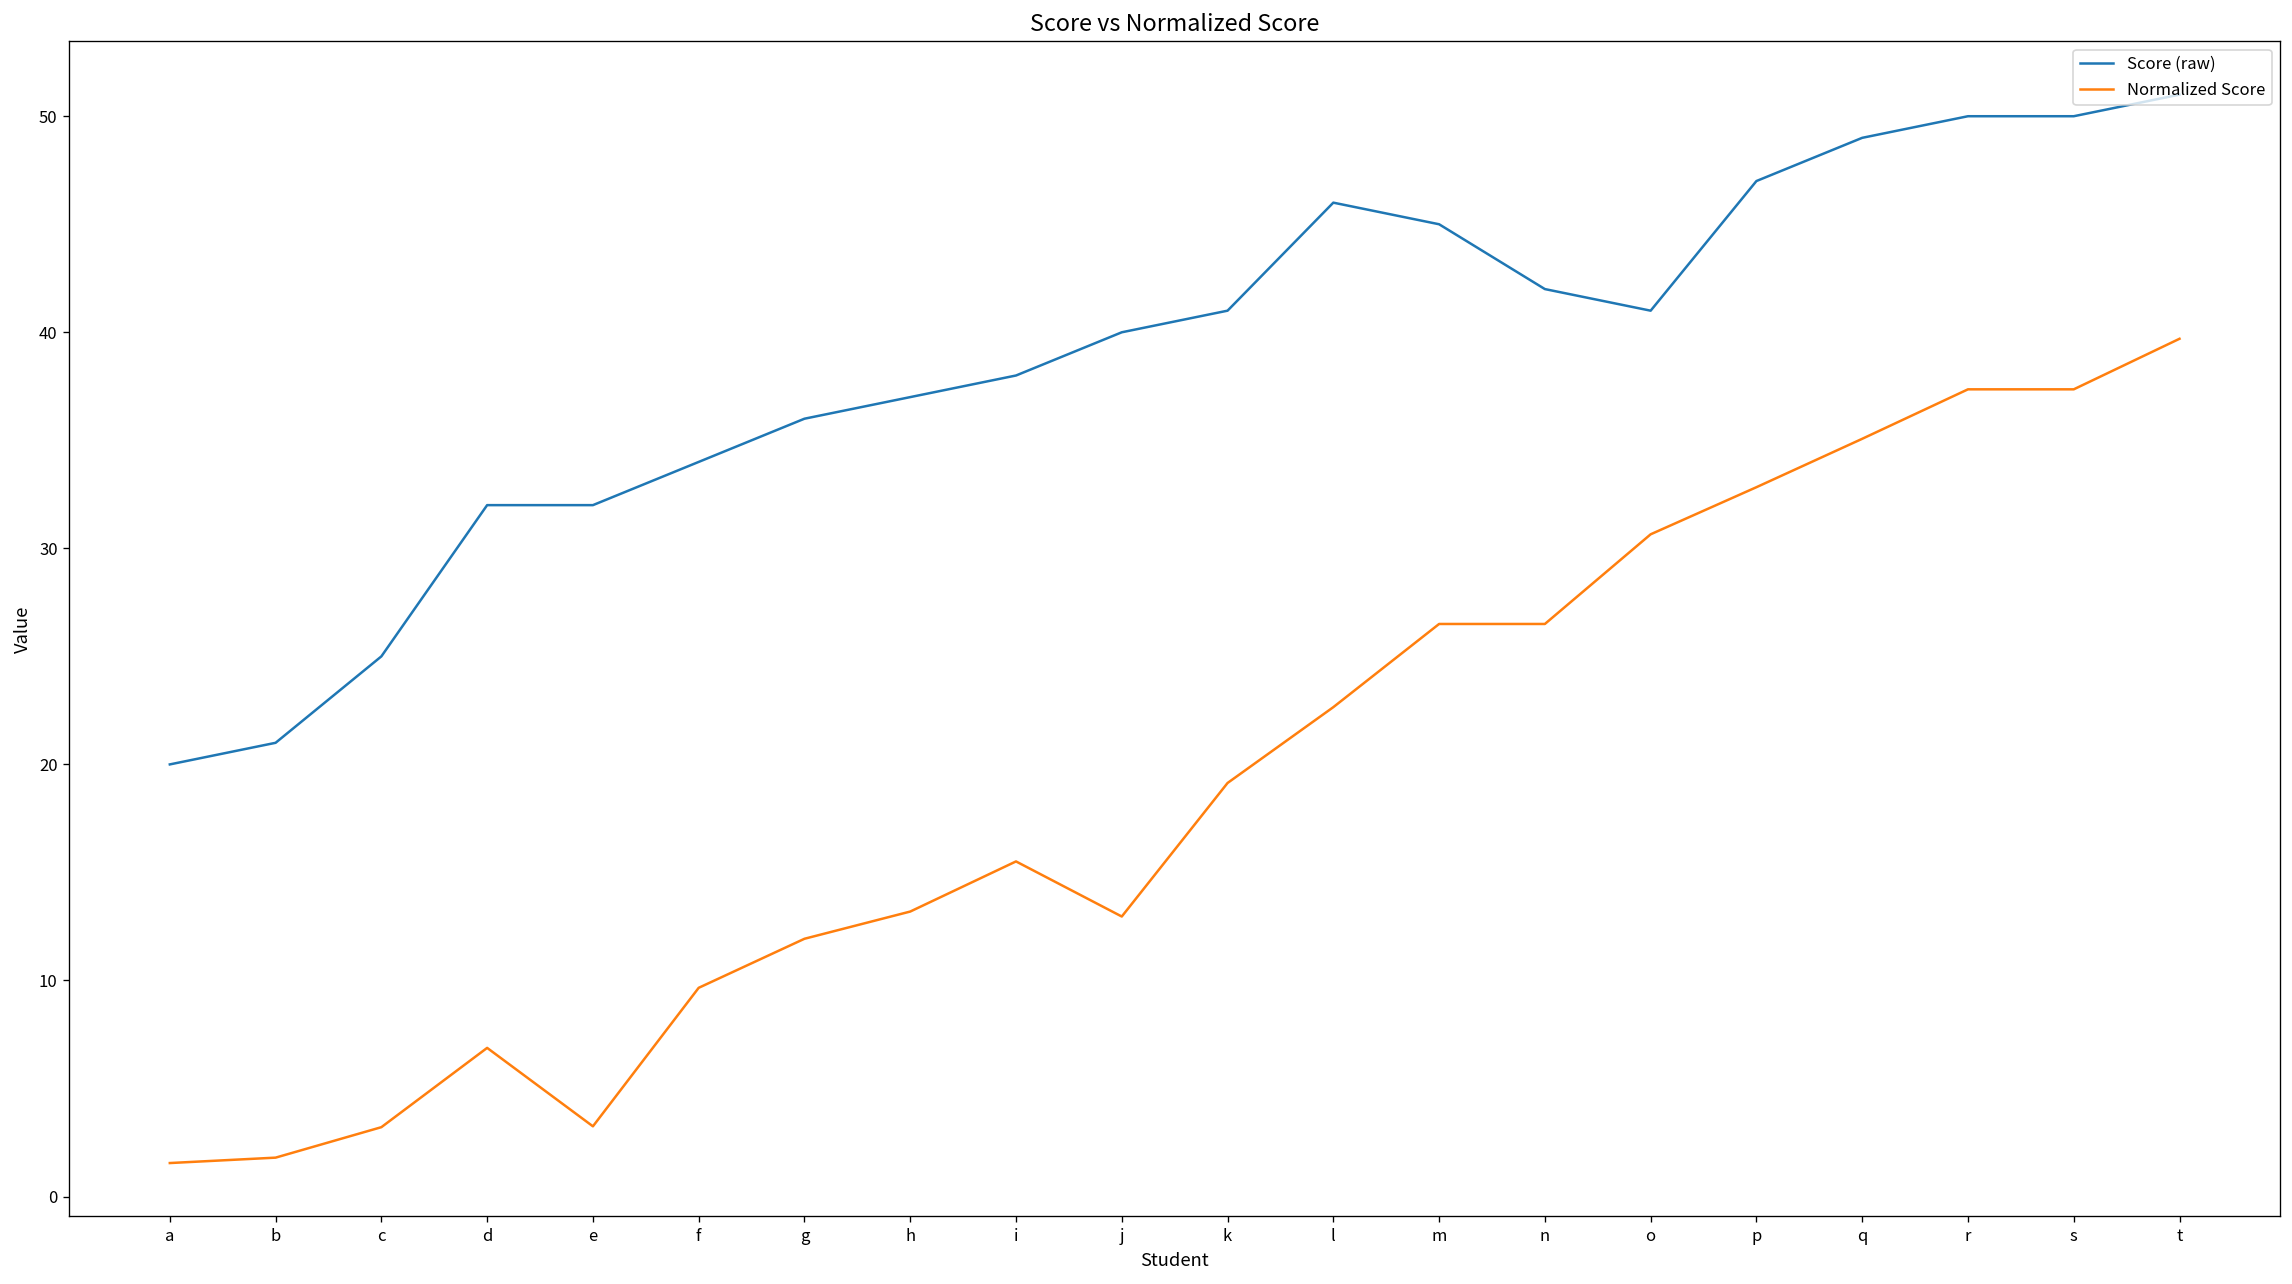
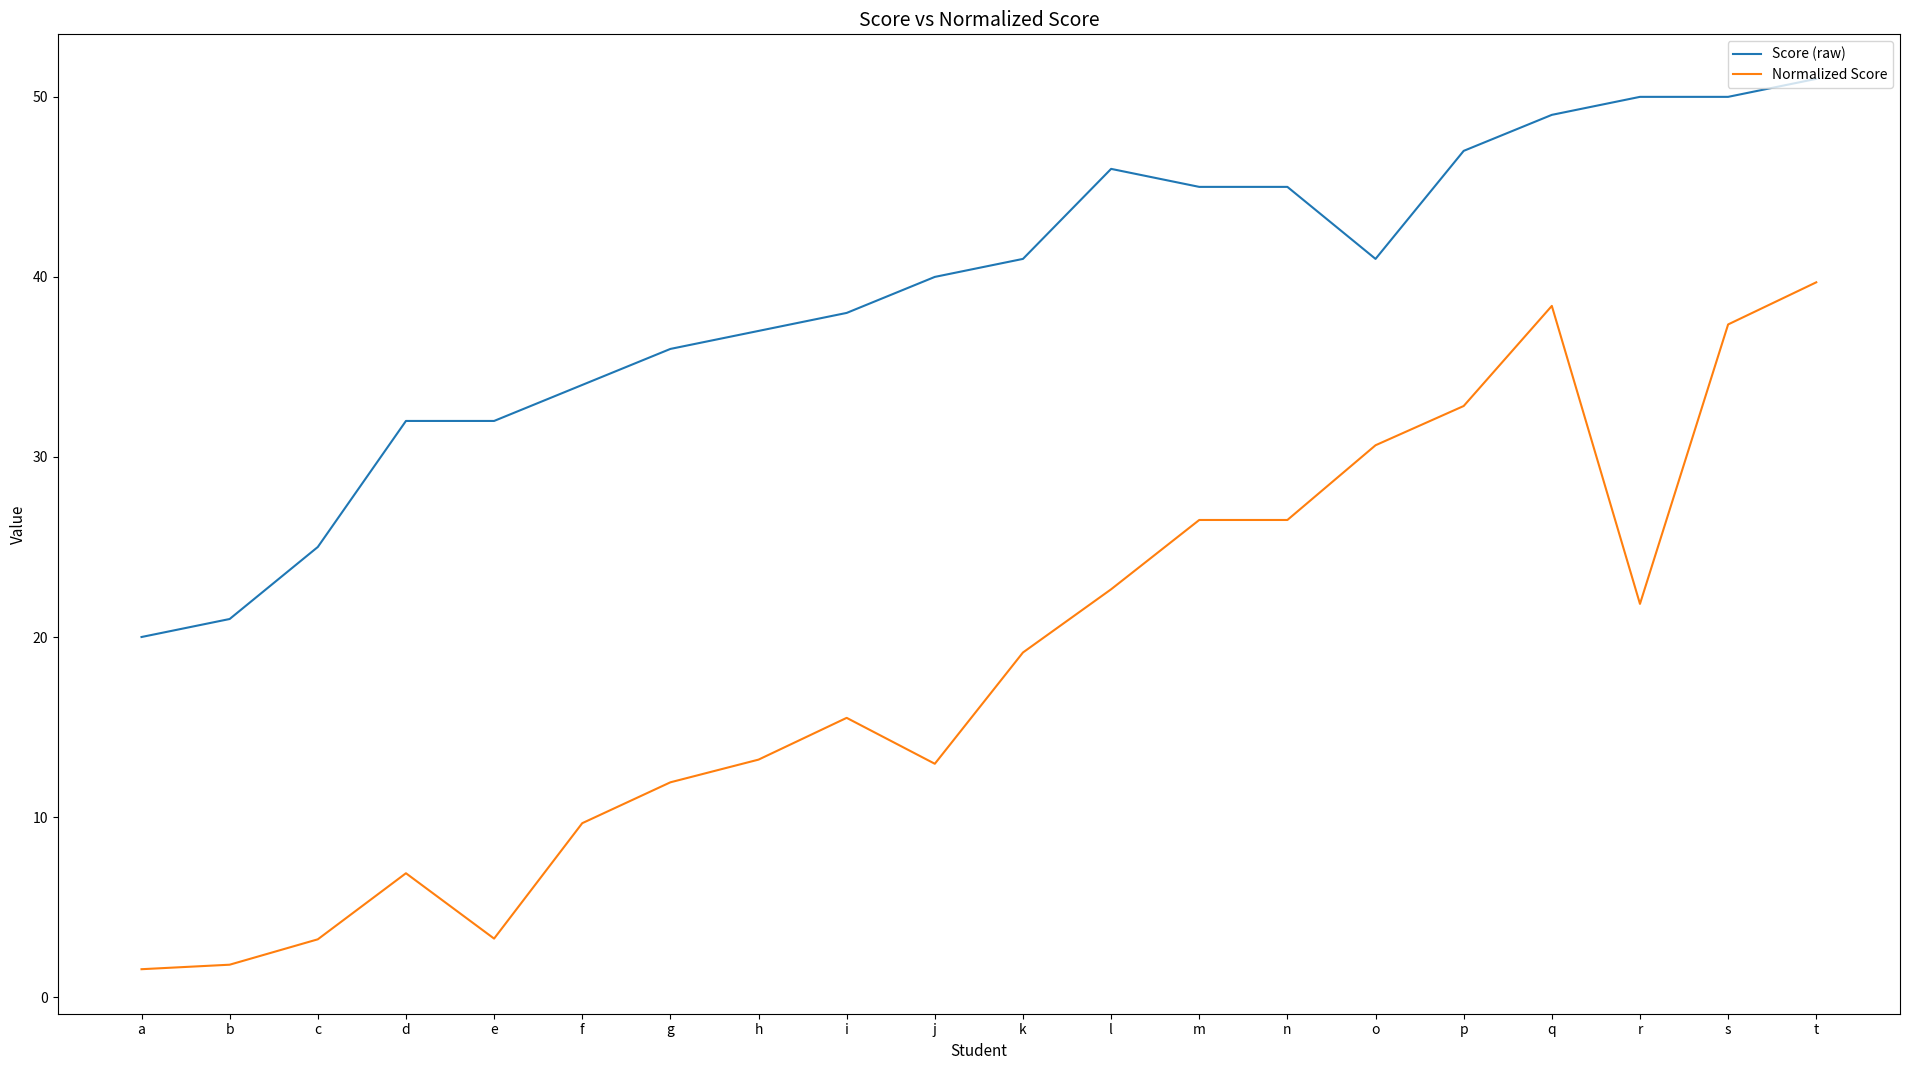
Score (raw), n: 42 -> 45
Normalized Score, q: 35.1 -> 38.4
Normalized Score, r: 37.4 -> 21.8
